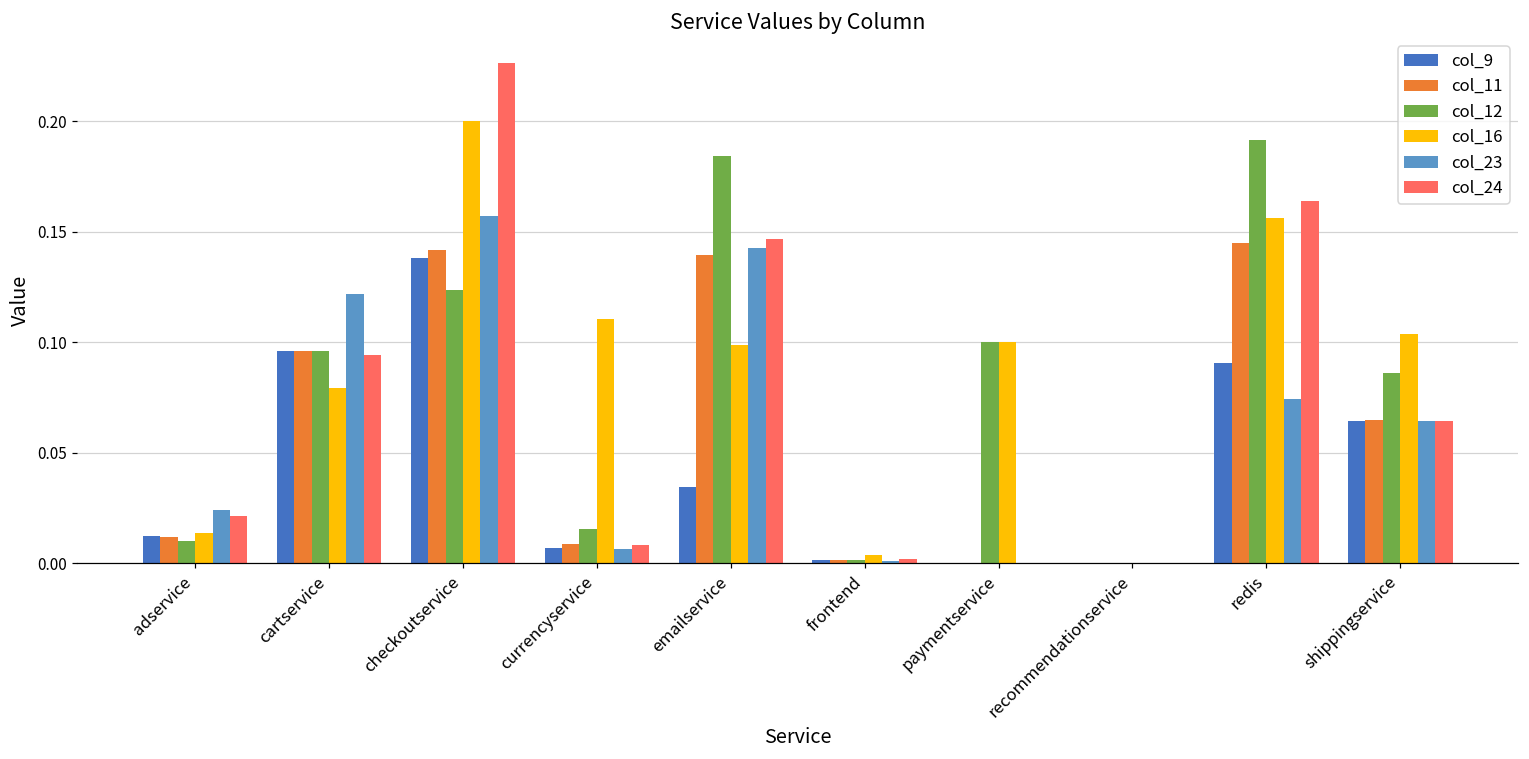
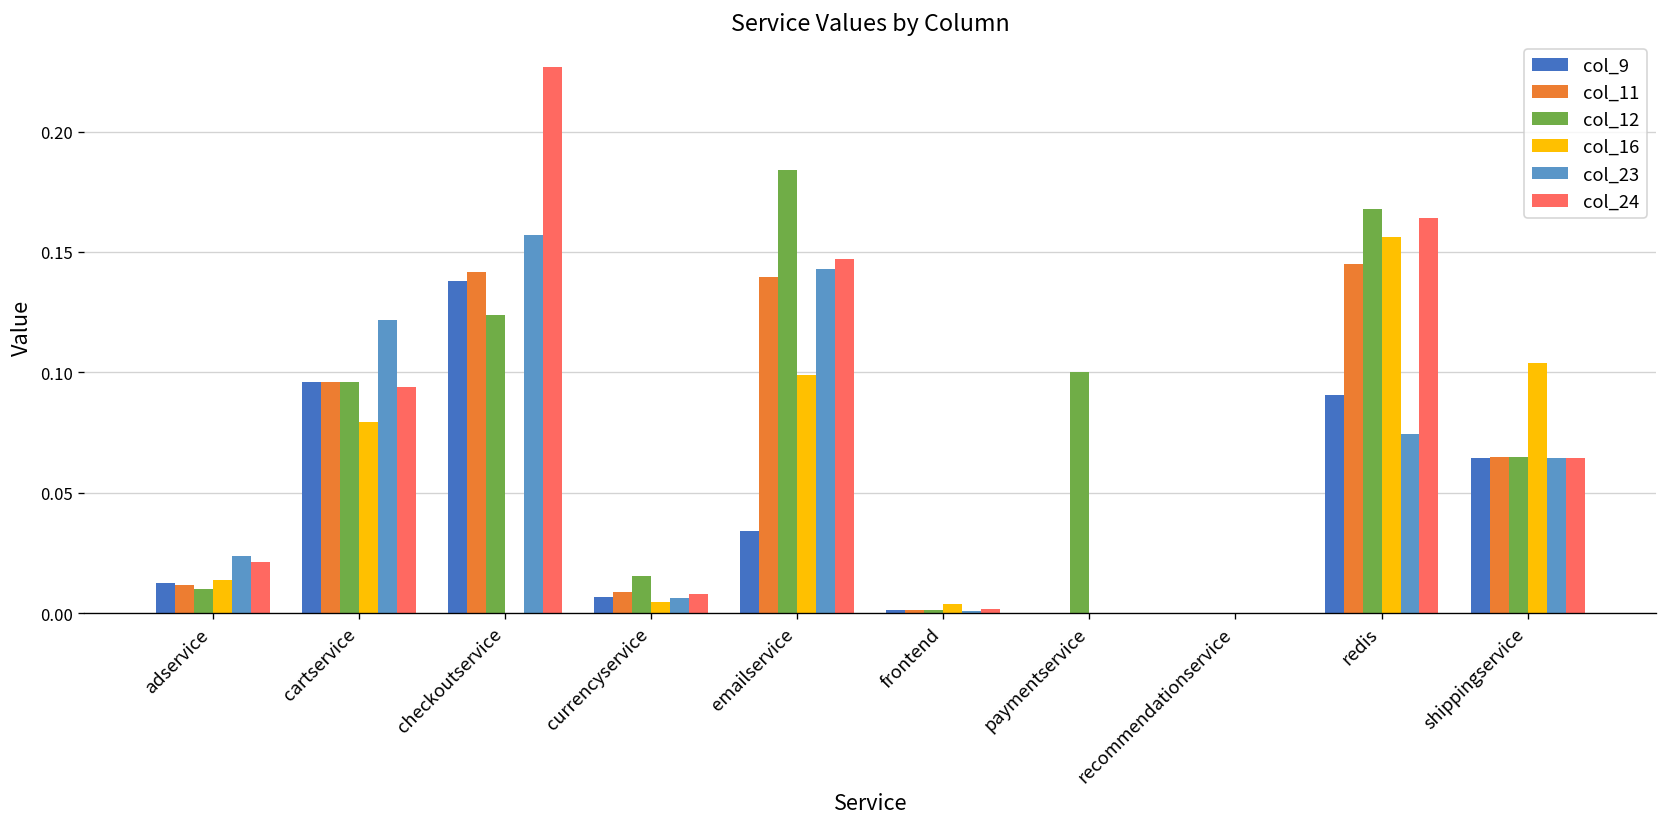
col_16, checkoutservice: 0.2 -> 0.0
col_16, currencyservice: 0.111 -> 0.005
col_16, paymentservice: 0.1 -> 0.0
col_12, redis: 0.191 -> 0.168
col_12, shippingservice: 0.086 -> 0.065
